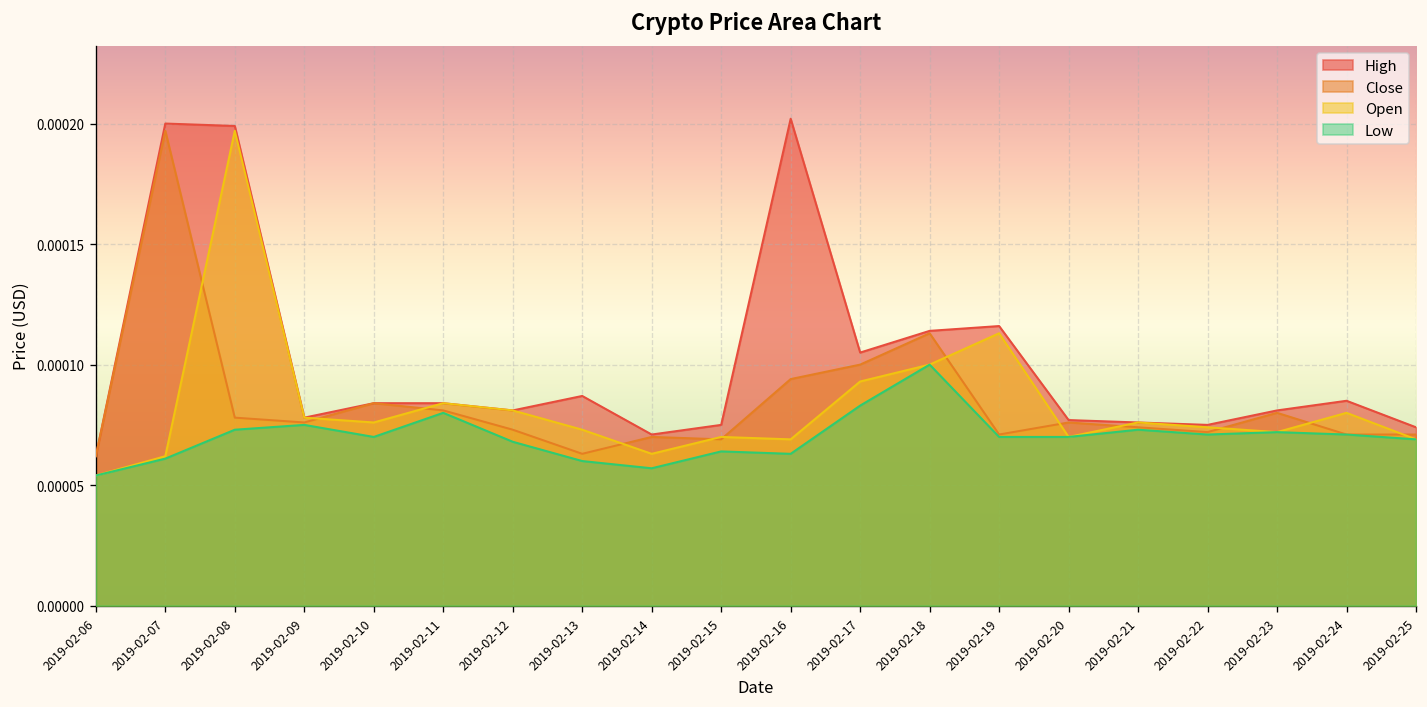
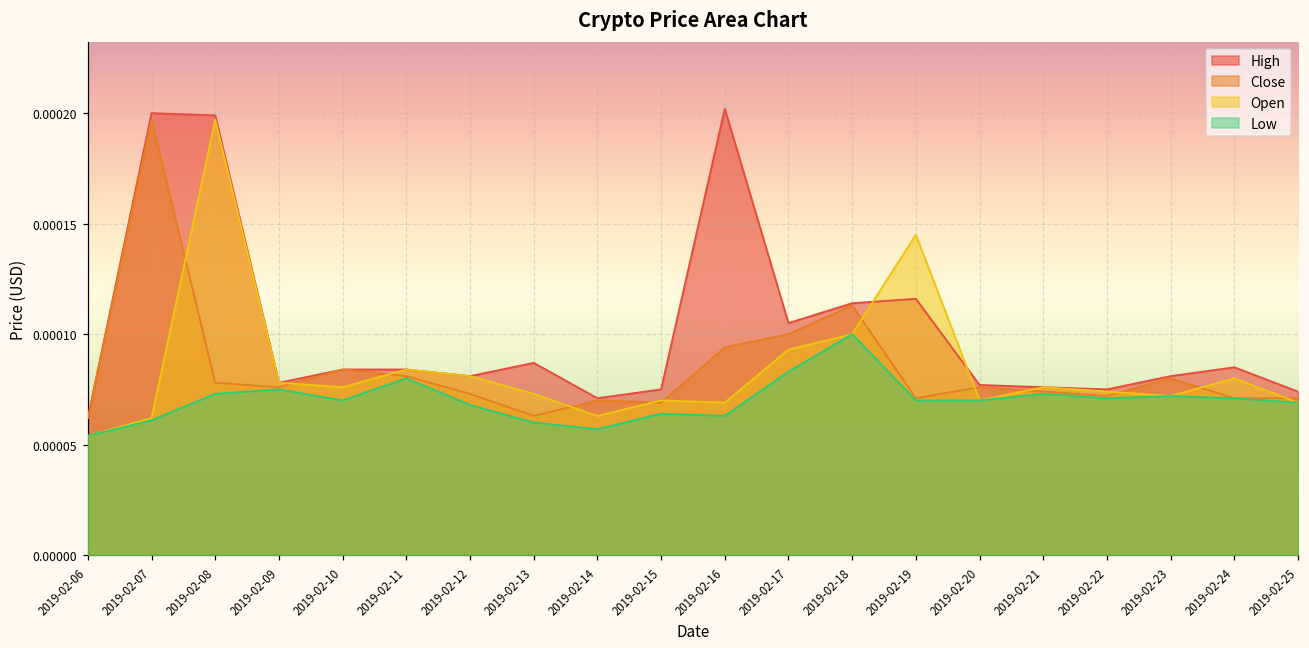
Open, 2019-02-19: 0.000113 -> 0.000145
